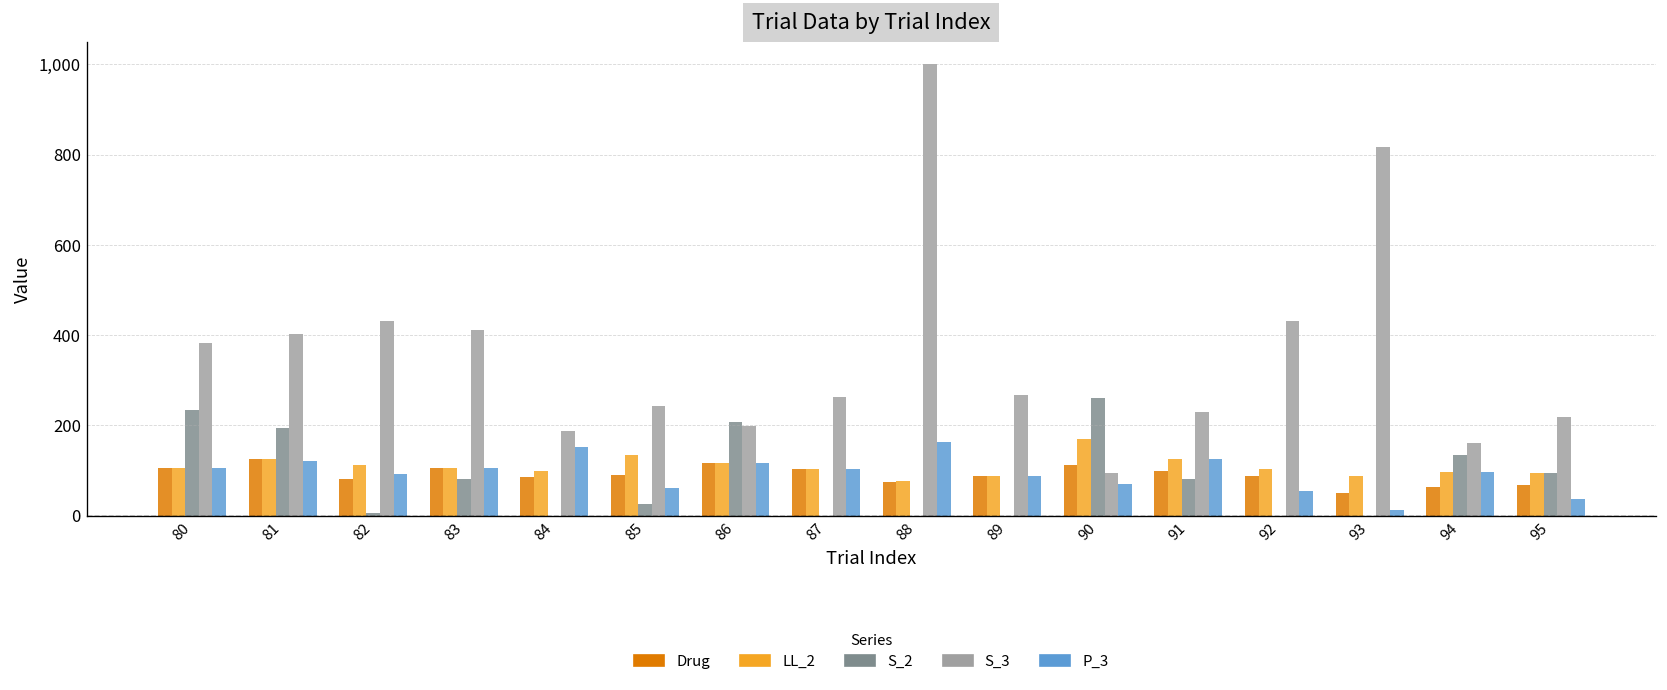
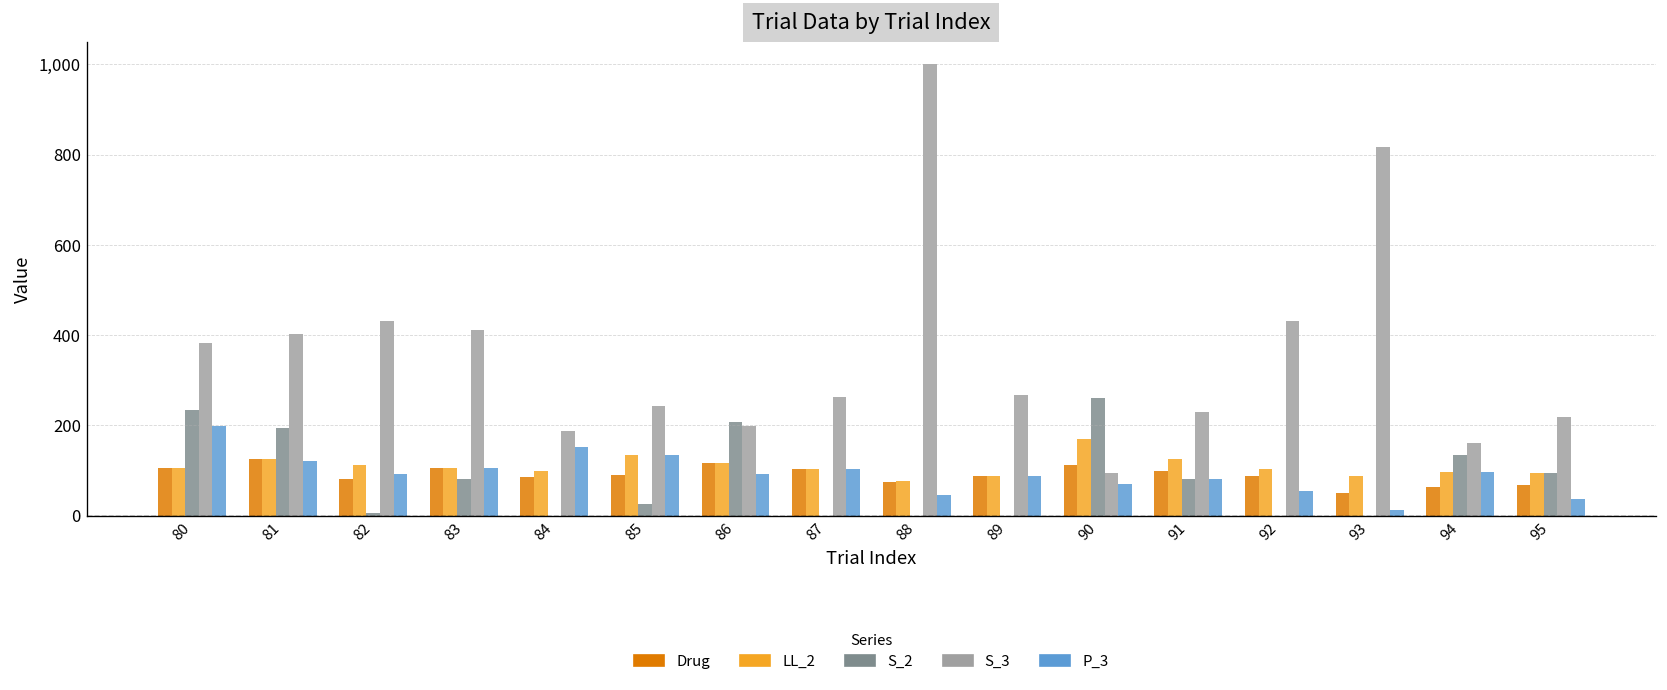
P_3, 80: 110 -> 200
P_3, 85: 60 -> 130
P_3, 86: 120 -> 90
P_3, 88: 160 -> 50
P_3, 91: 130 -> 80
